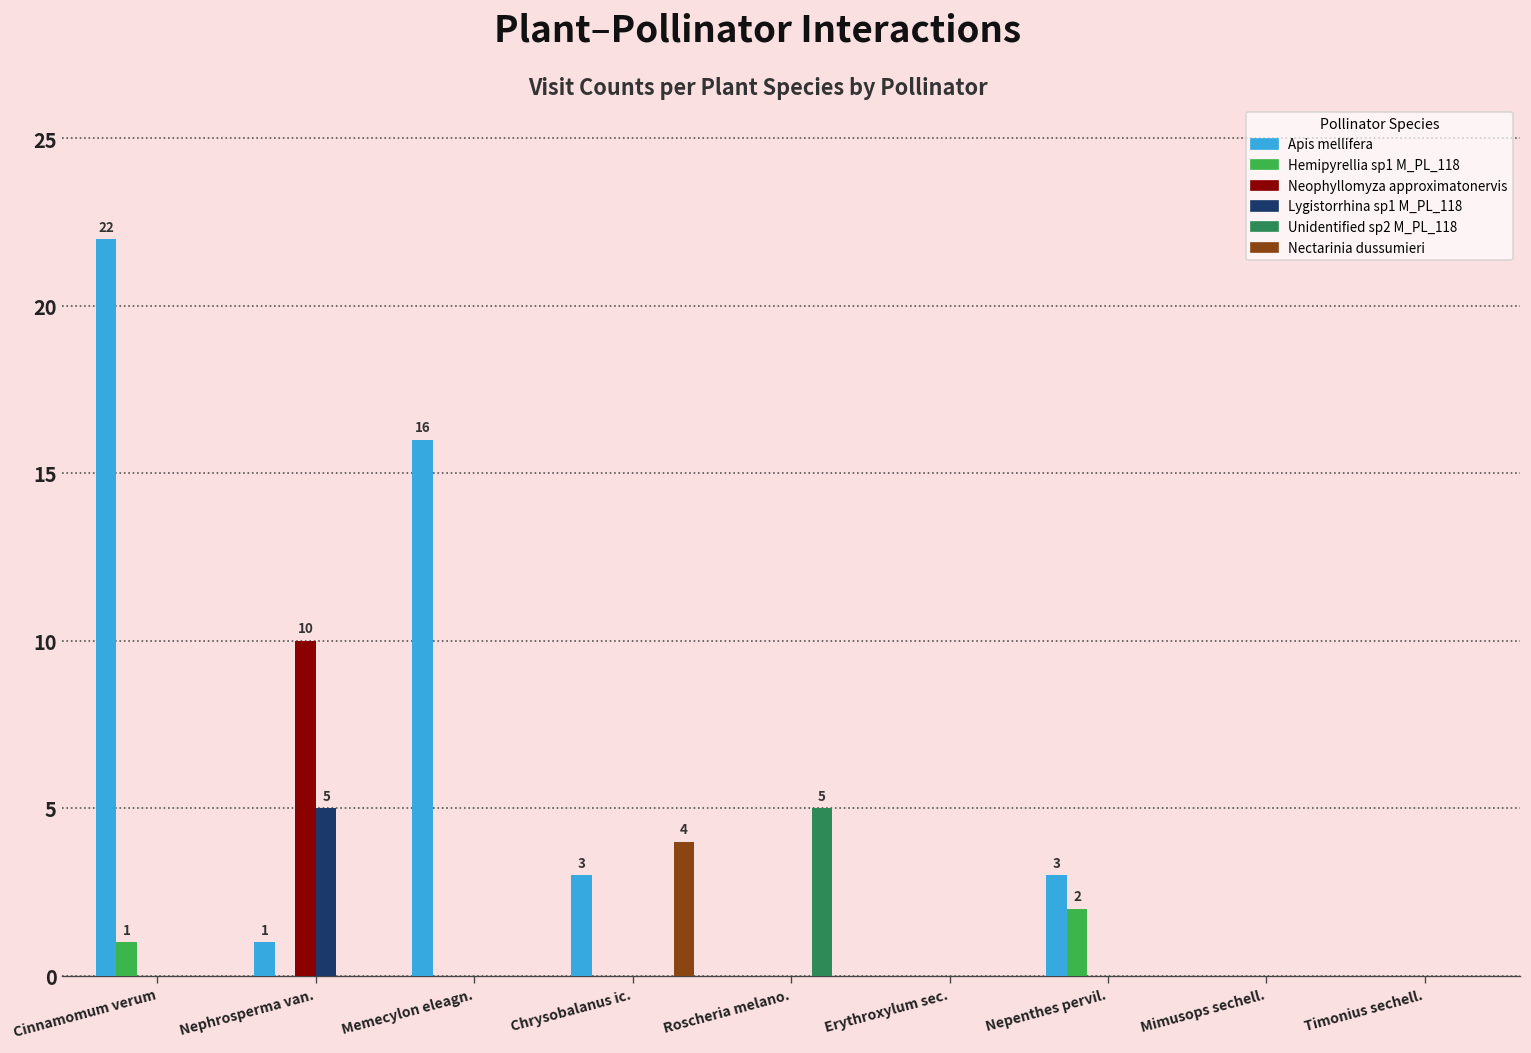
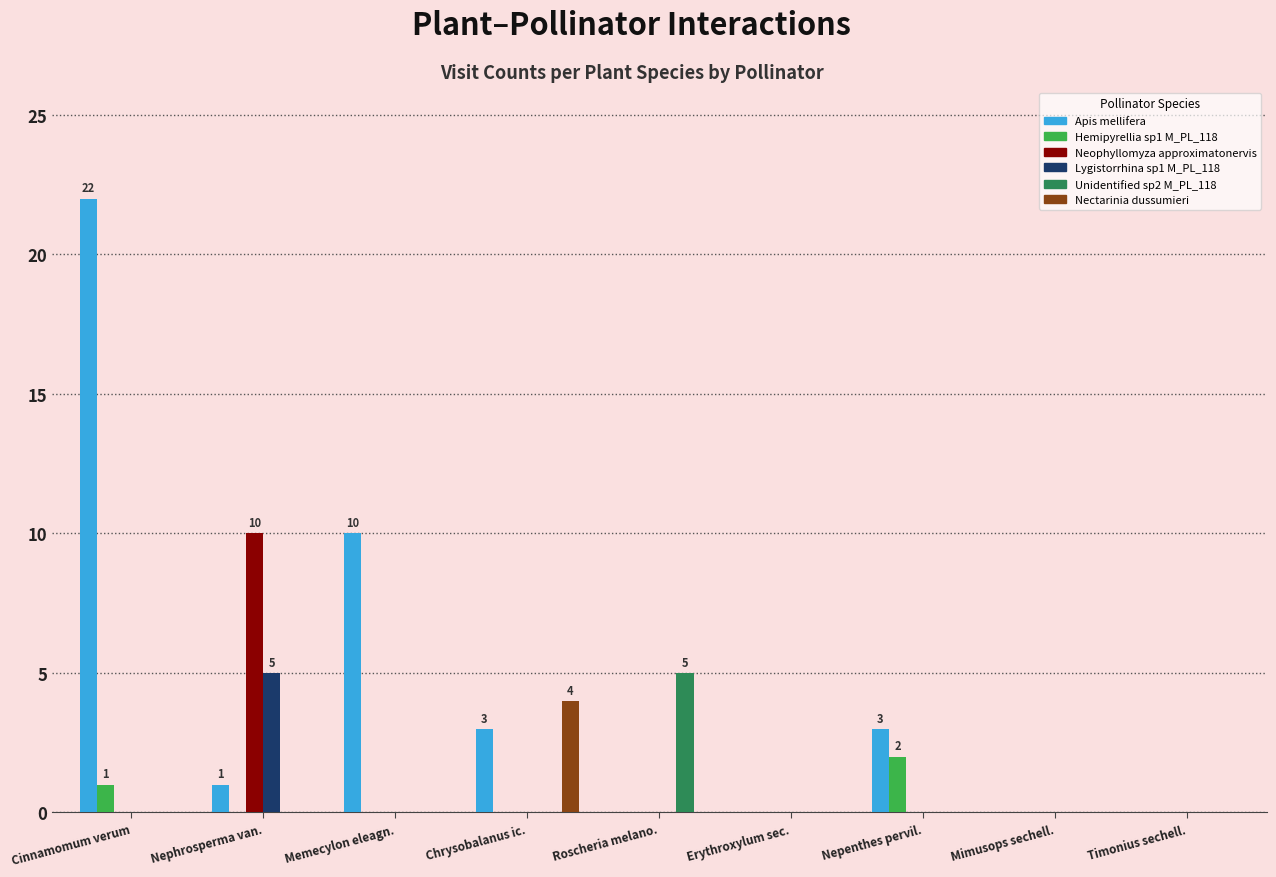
Apis mellifera, Memecylon eleagn.: 16 -> 10
